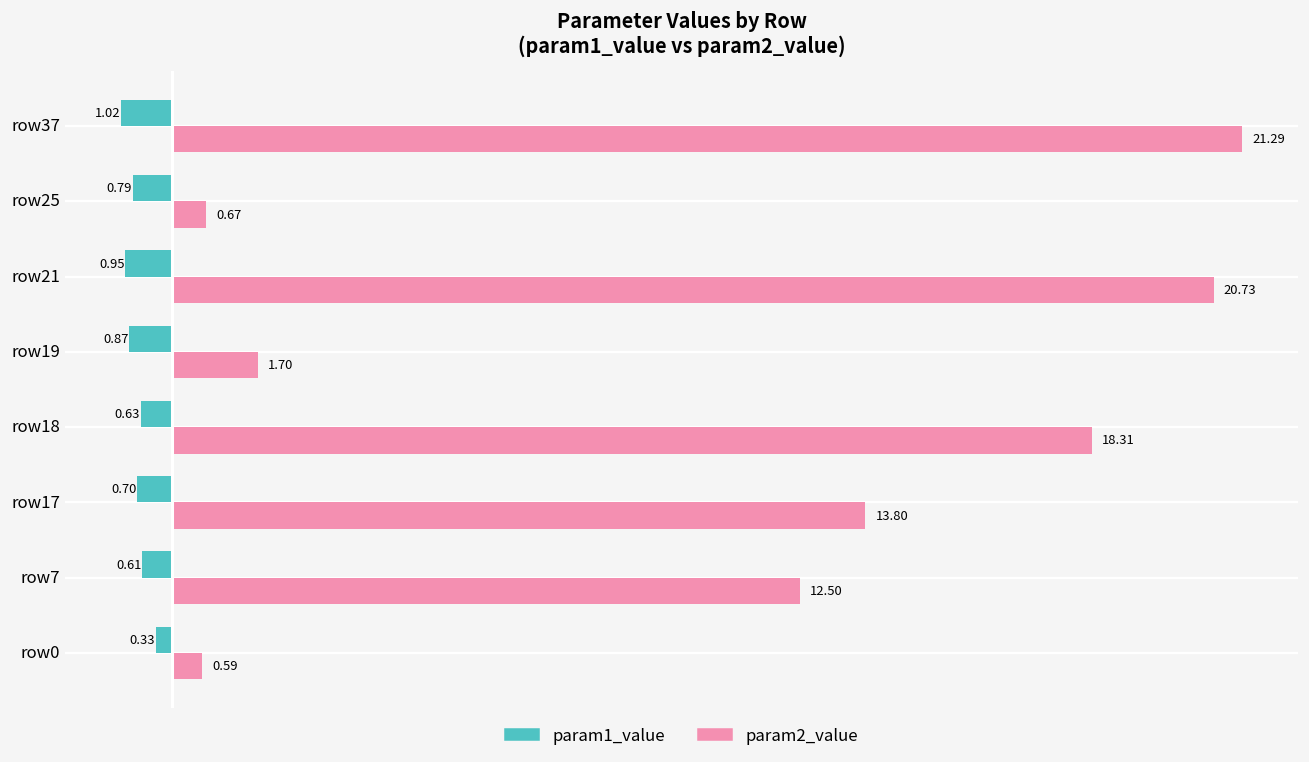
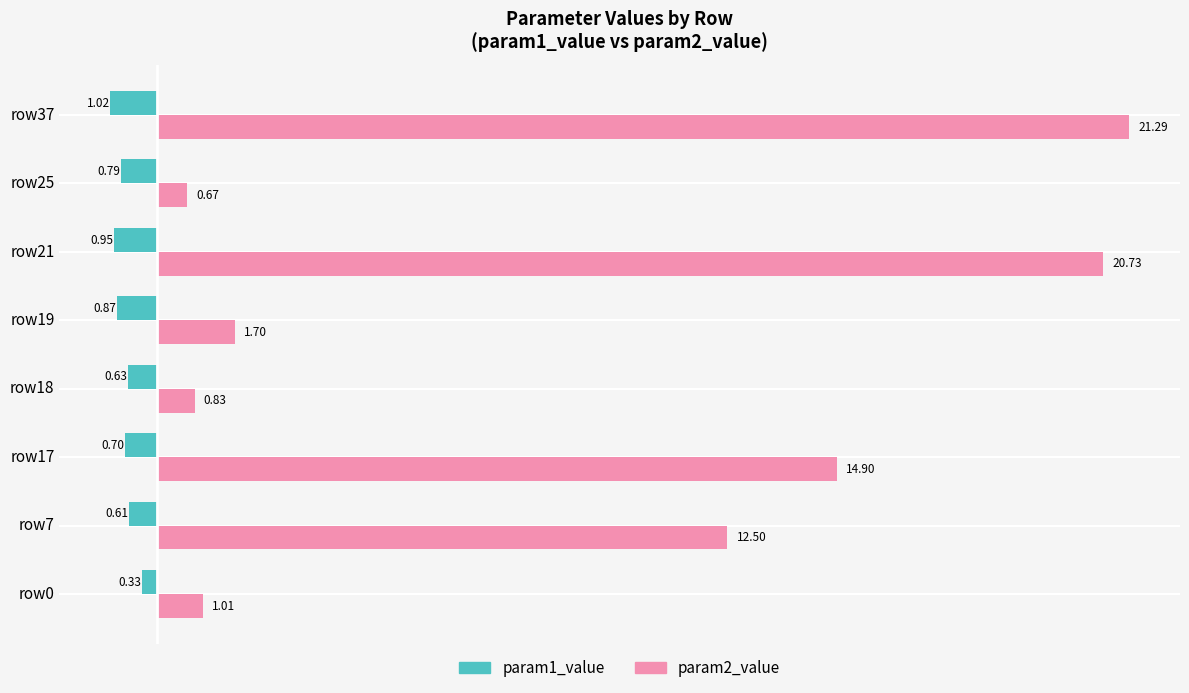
param2_value, row18: 18.31 -> 0.83
param2_value, row17: 13.80 -> 14.90
param2_value, row0: 0.59 -> 1.01
